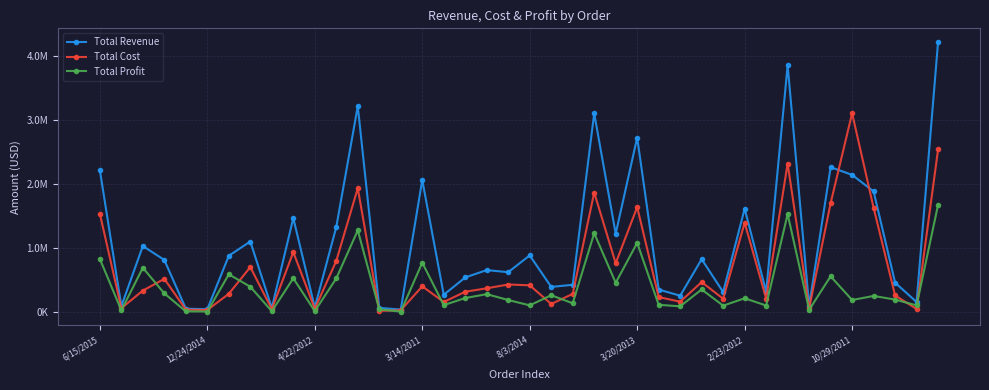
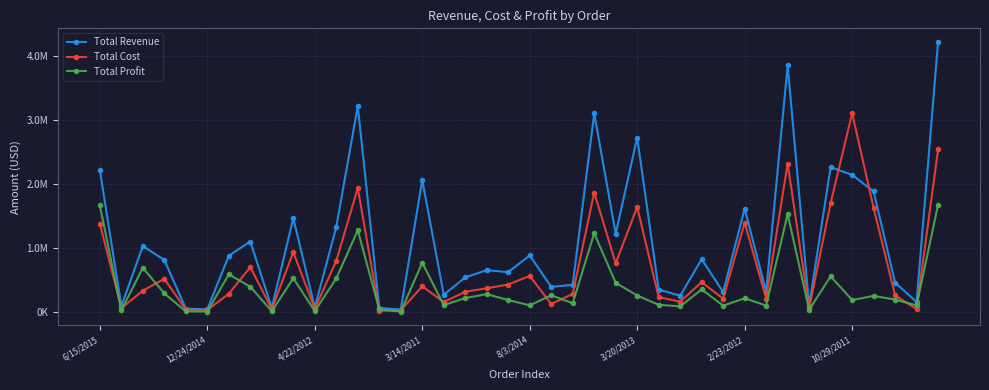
Total Cost, 6/15/2015: 1500000 -> 1400000
Total Profit, 6/15/2015: 800000 -> 1700000
Total Cost, 8/3/2014: 400000 -> 600000
Total Profit, 3/20/2013: 1100000 -> 300000
